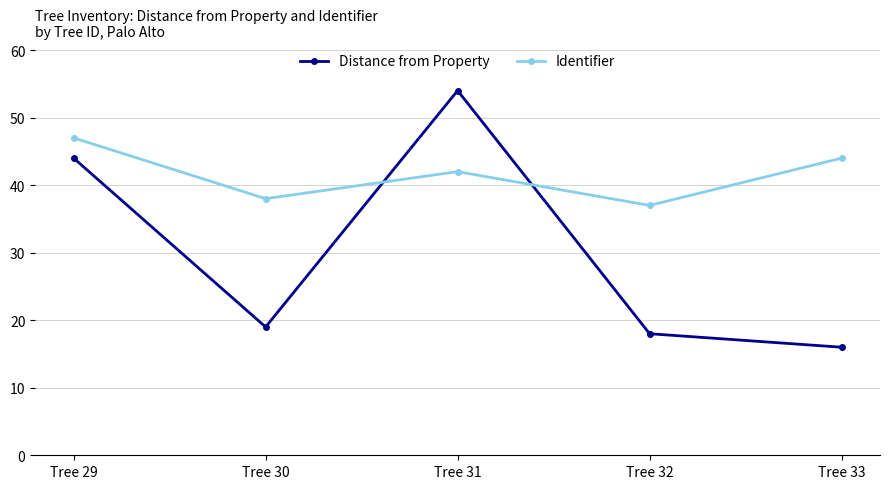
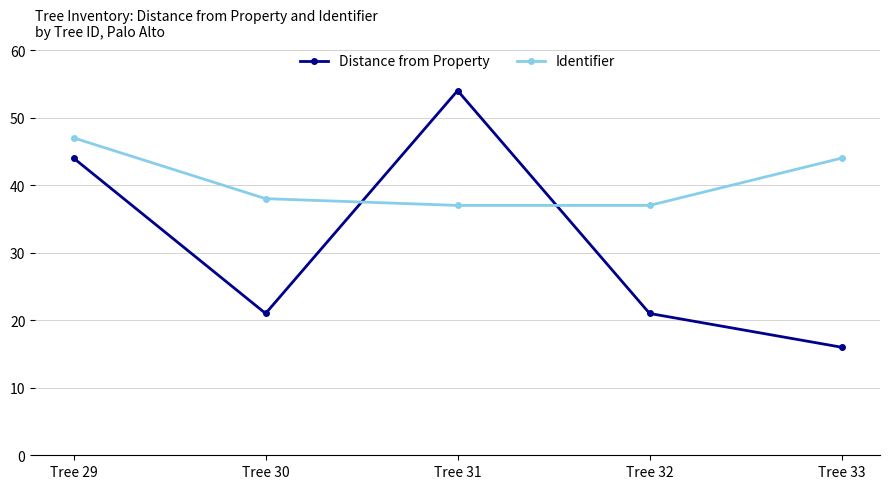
Distance from Property, Tree 30: 19 -> 21
Identifier, Tree 31: 42 -> 37
Distance from Property, Tree 32: 18 -> 21
